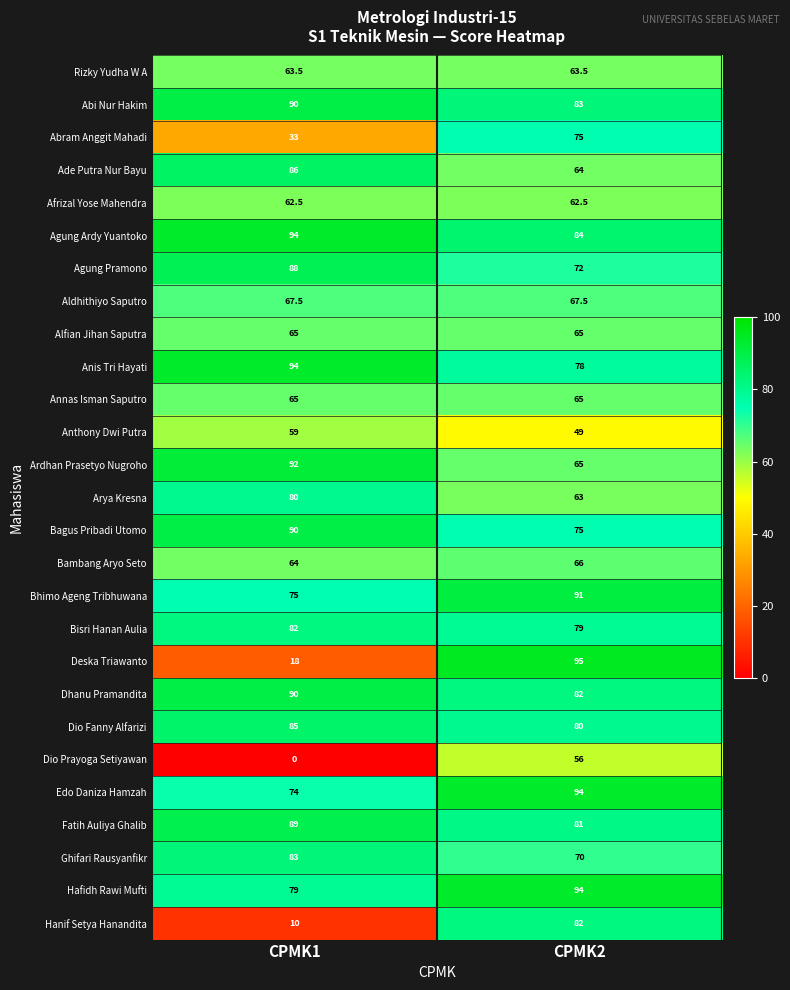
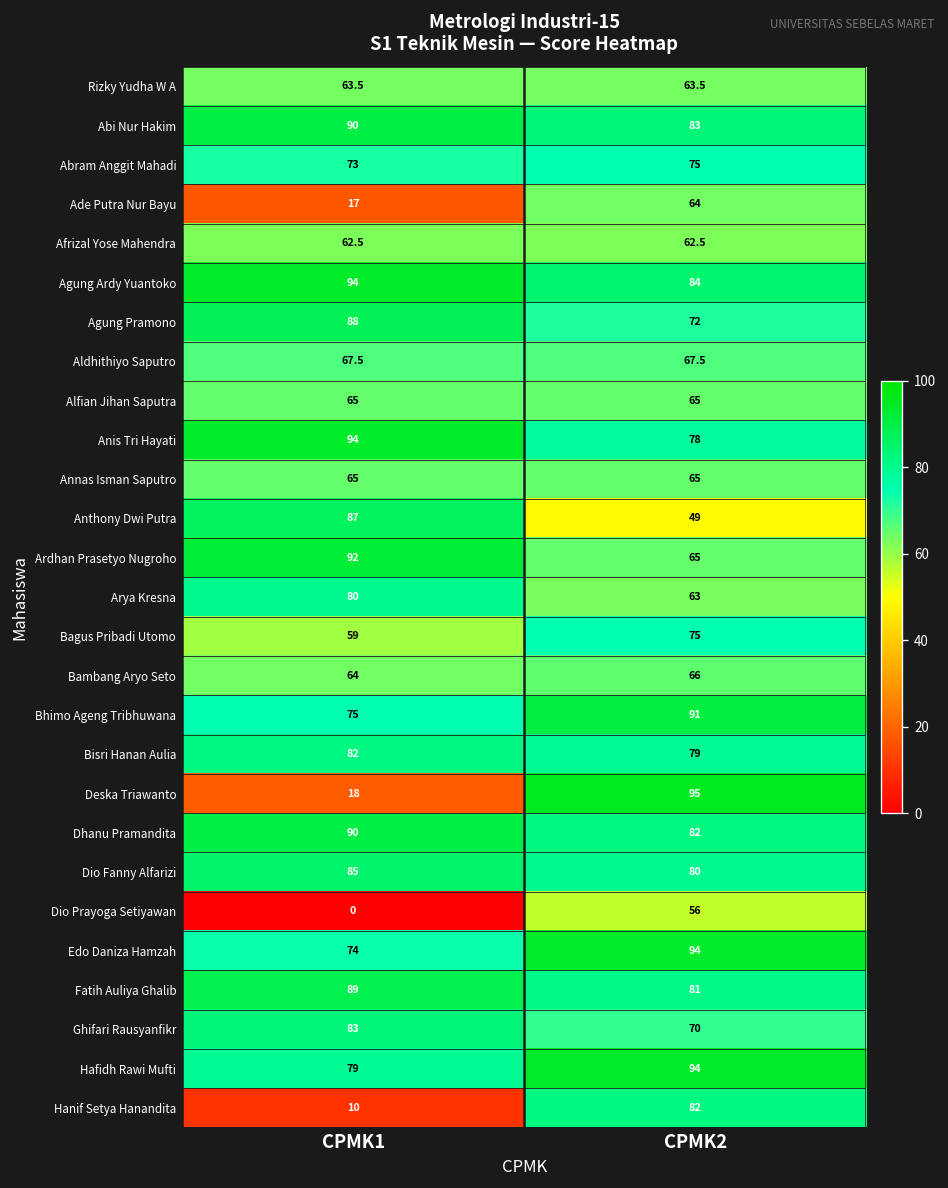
Abram Anggit Mahadi, CPMK1: 33 -> 73
Ade Putra Nur Bayu, CPMK1: 86 -> 17
Anthony Dwi Putra, CPMK1: 59 -> 87
Bagus Pribadi Utomo, CPMK1: 90 -> 59
